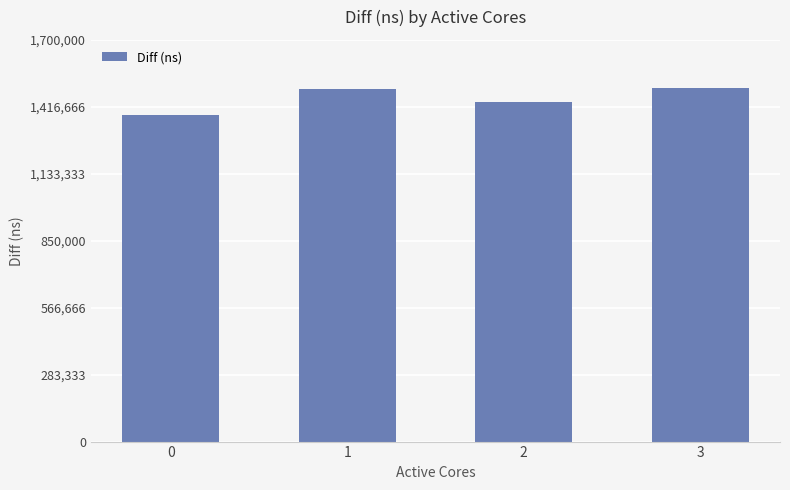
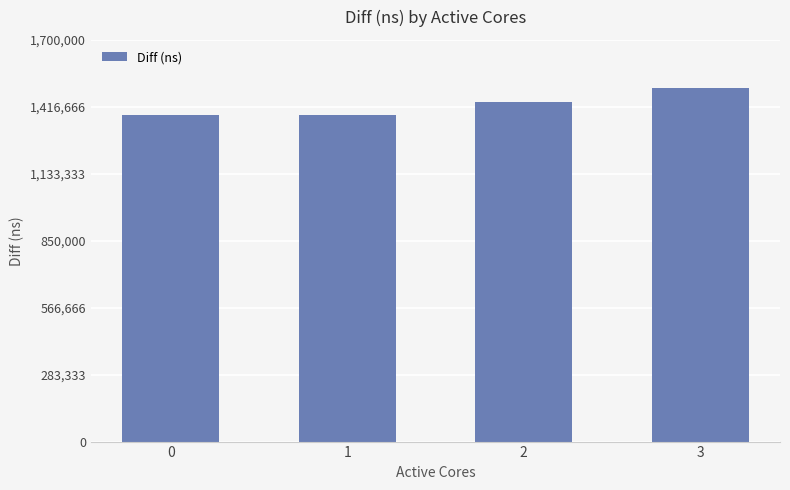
1: 1,490,000 -> 1,380,000
